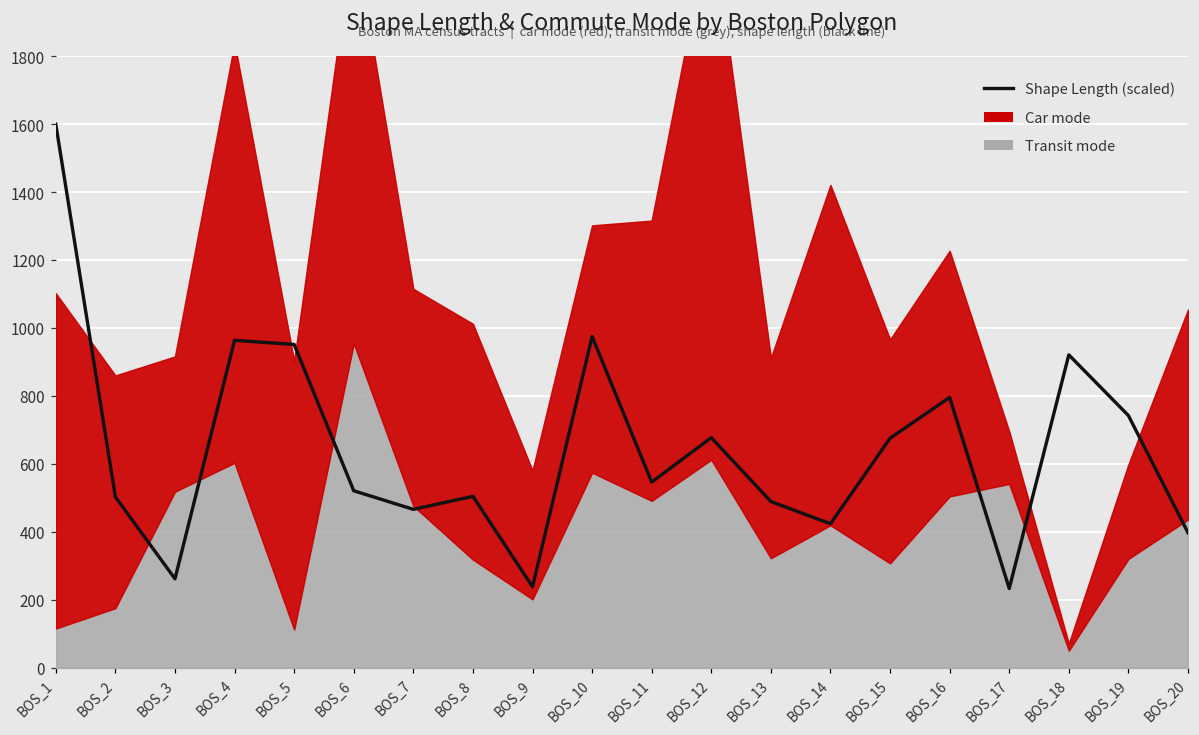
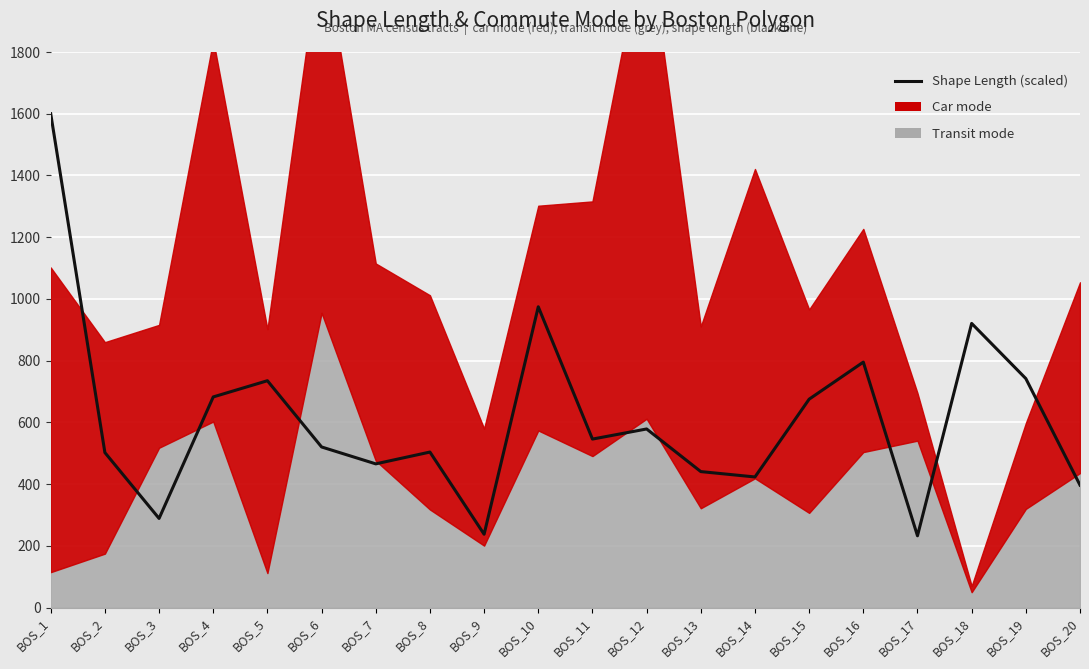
Shape Length (scaled), BOS_3: 260 -> 290
Shape Length (scaled), BOS_4: 960 -> 680
Shape Length (scaled), BOS_5: 950 -> 740
Shape Length (scaled), BOS_12: 680 -> 580
Shape Length (scaled), BOS_13: 490 -> 440
